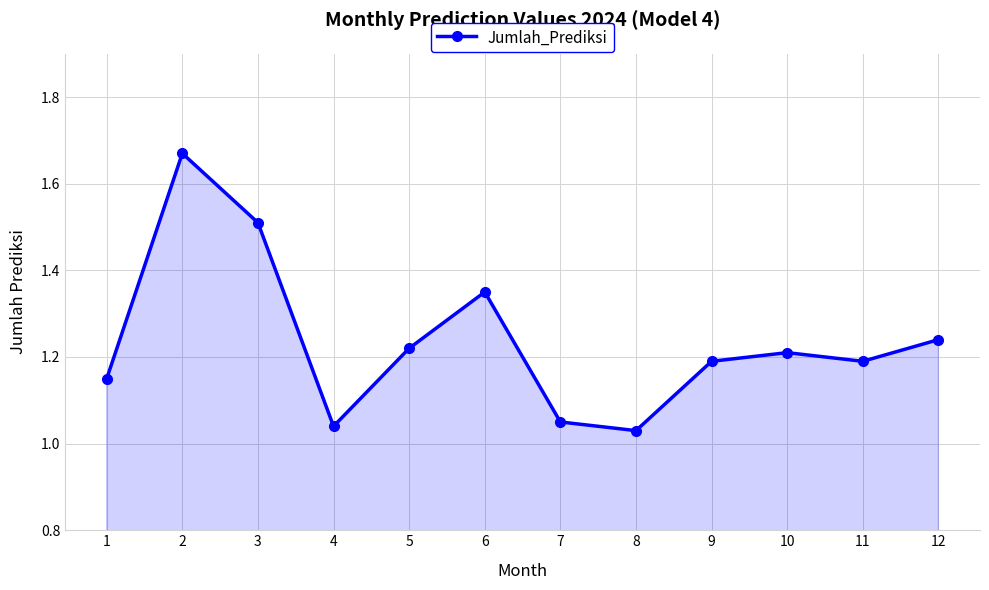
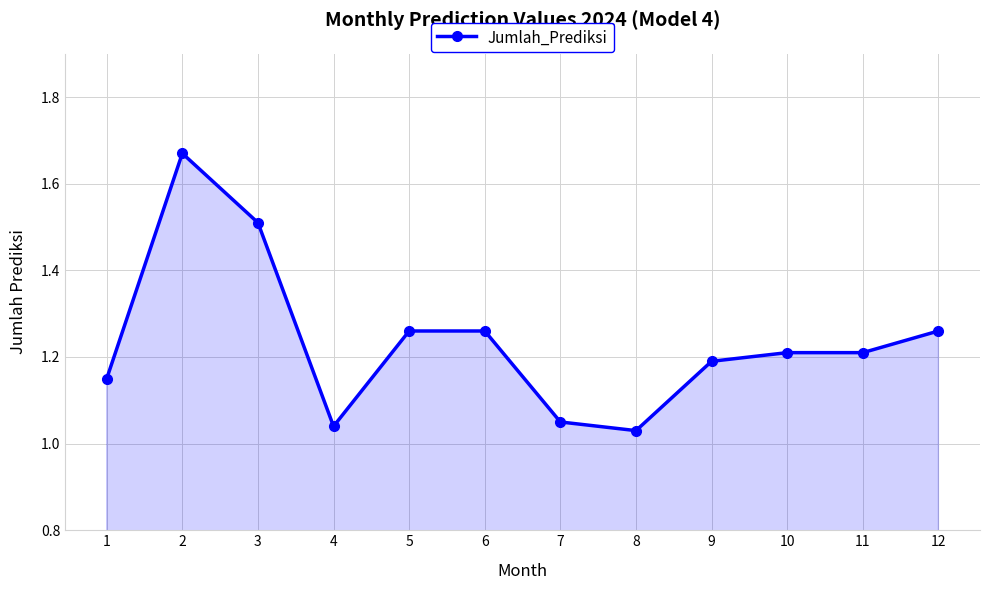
5: 1.22 -> 1.26
6: 1.35 -> 1.26
11: 1.19 -> 1.21
12: 1.24 -> 1.26
